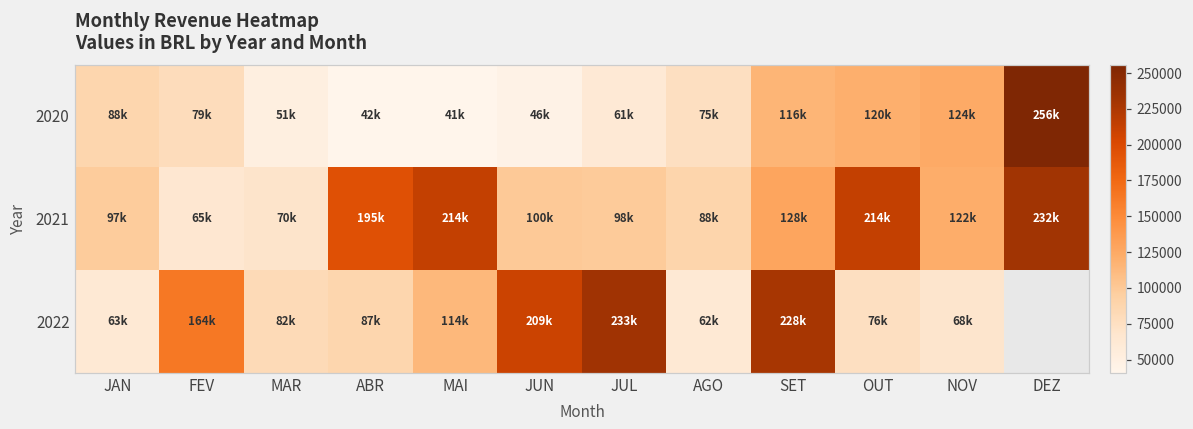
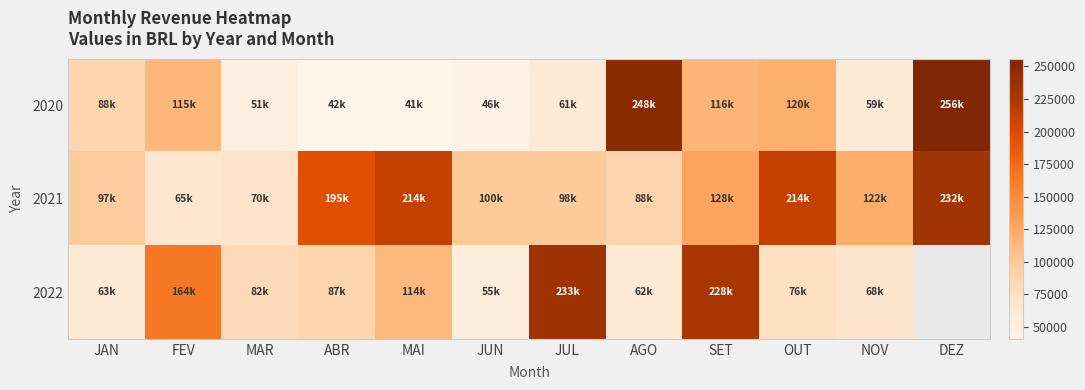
2020, FEV: 79k -> 115k
2020, AGO: 75k -> 248k
2020, NOV: 124k -> 59k
2022, JUN: 209k -> 55k
